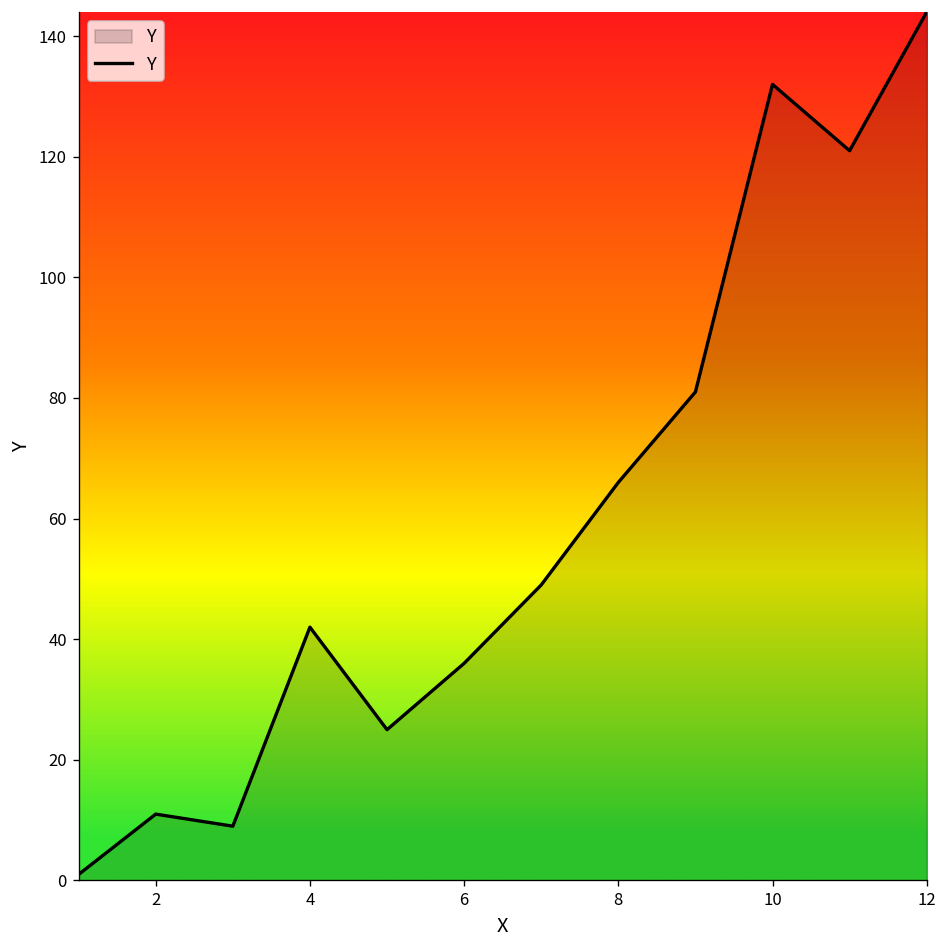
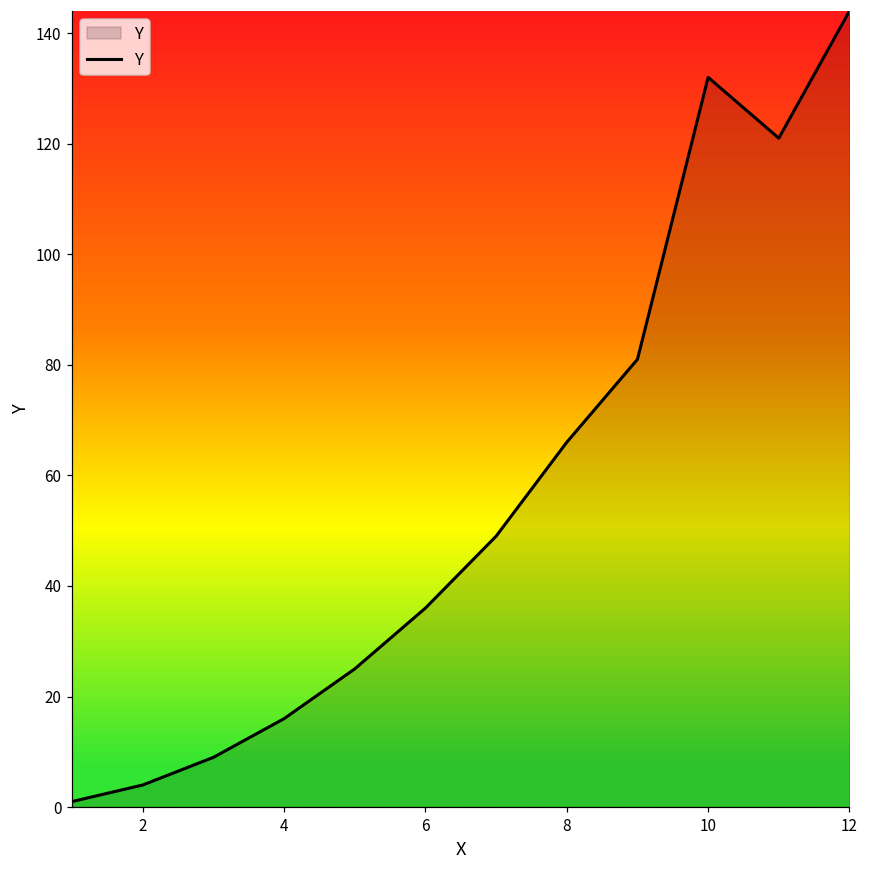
2: 11 -> 4
4: 42 -> 16
